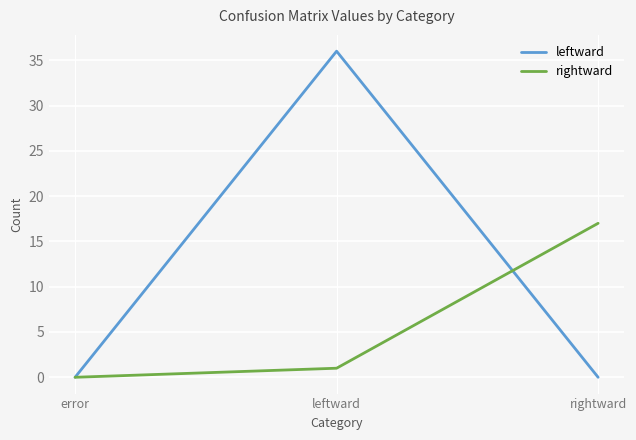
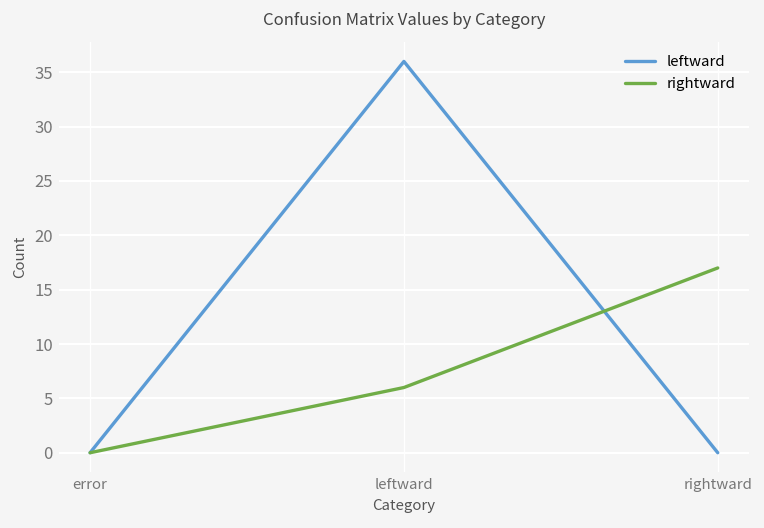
rightward, leftward: 1 -> 6
